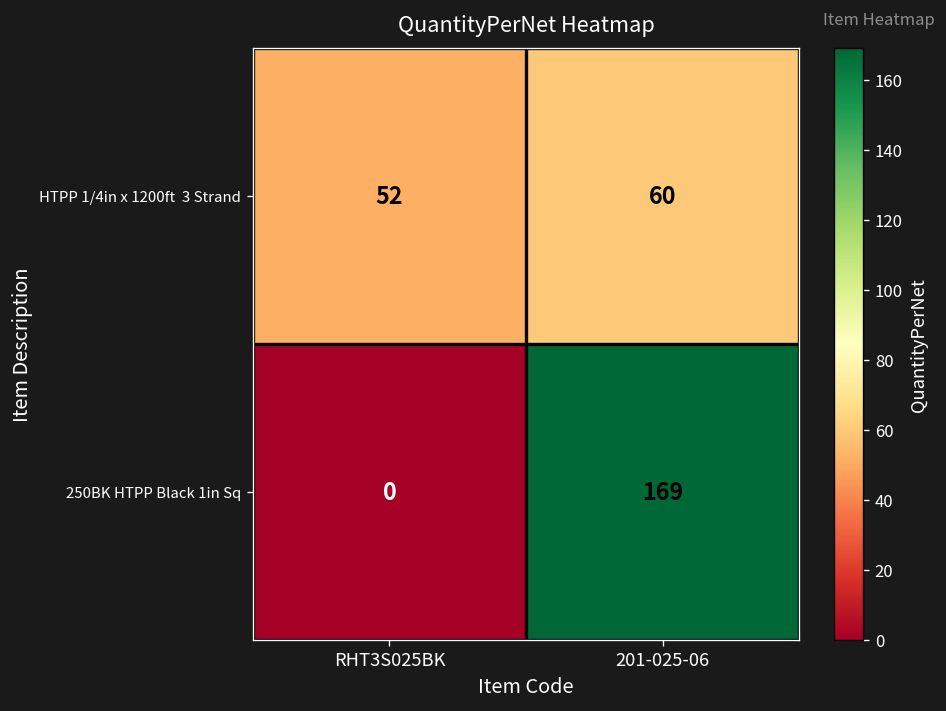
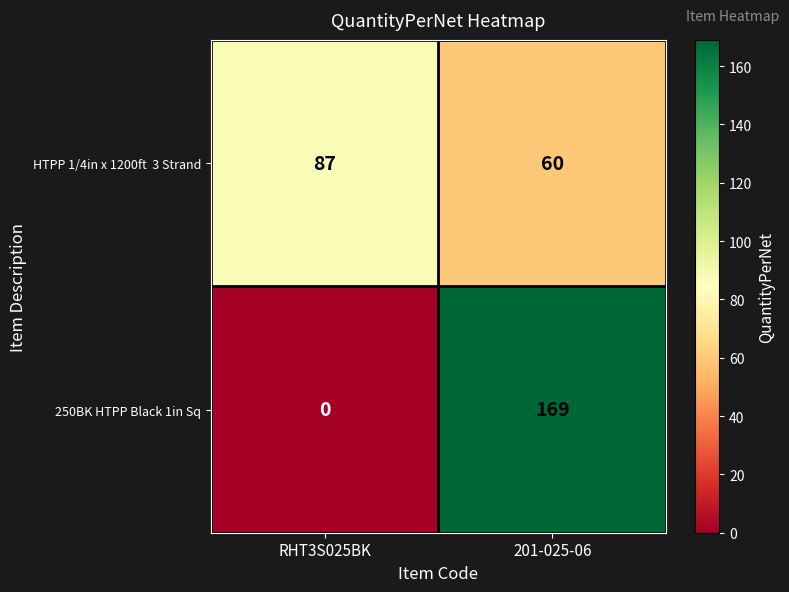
HTPP 1/4in x 1200ft 3 Strand, RHT3S025BK: 52 -> 87
